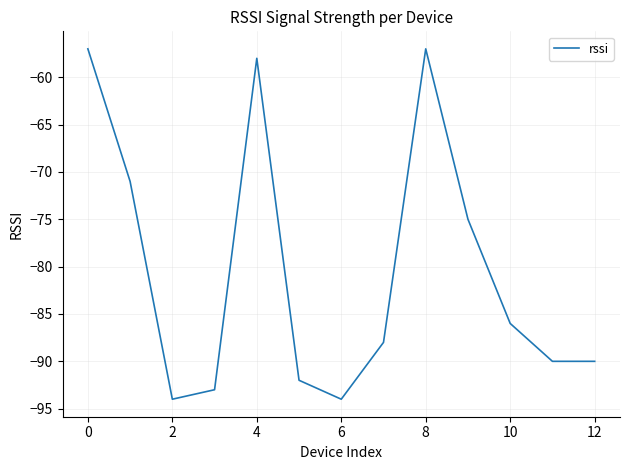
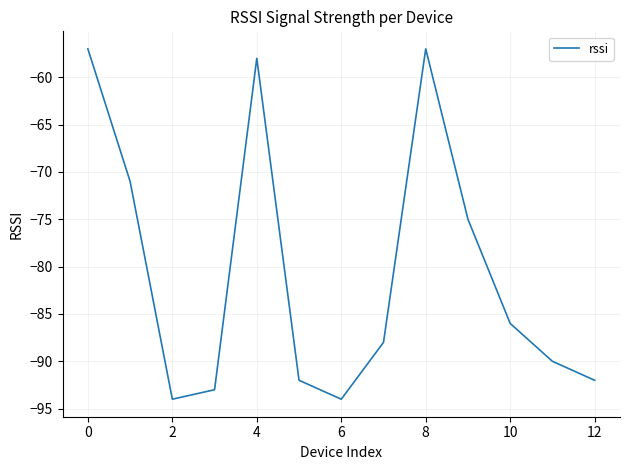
12: -90 -> -92
